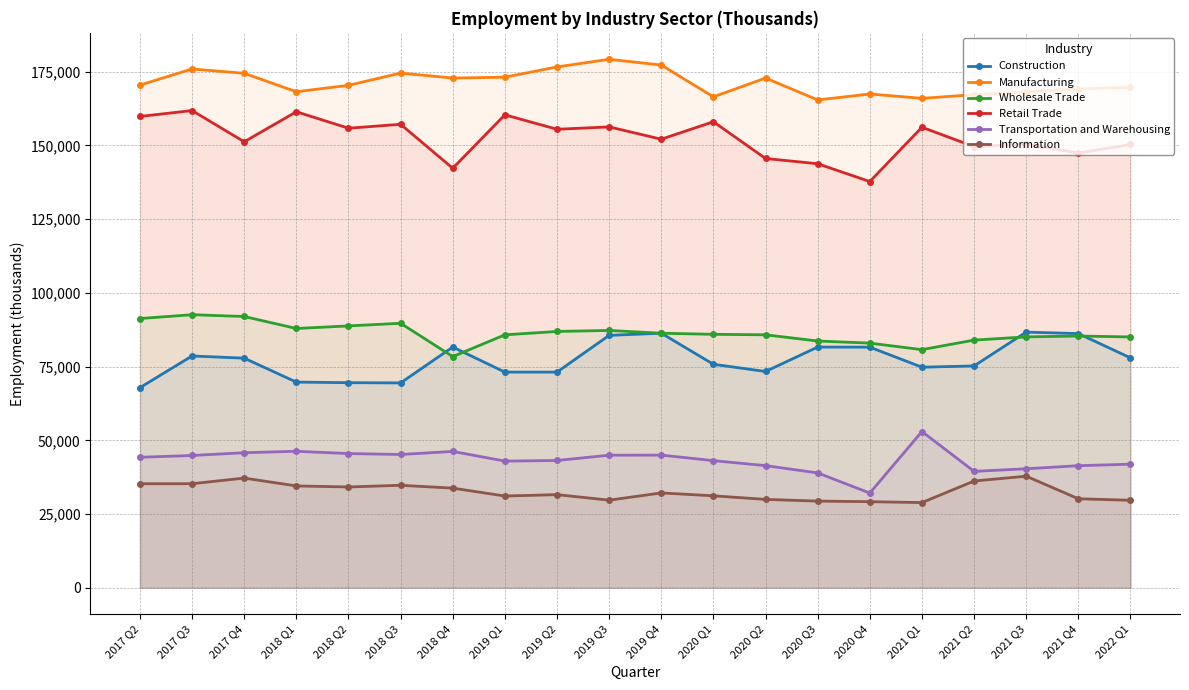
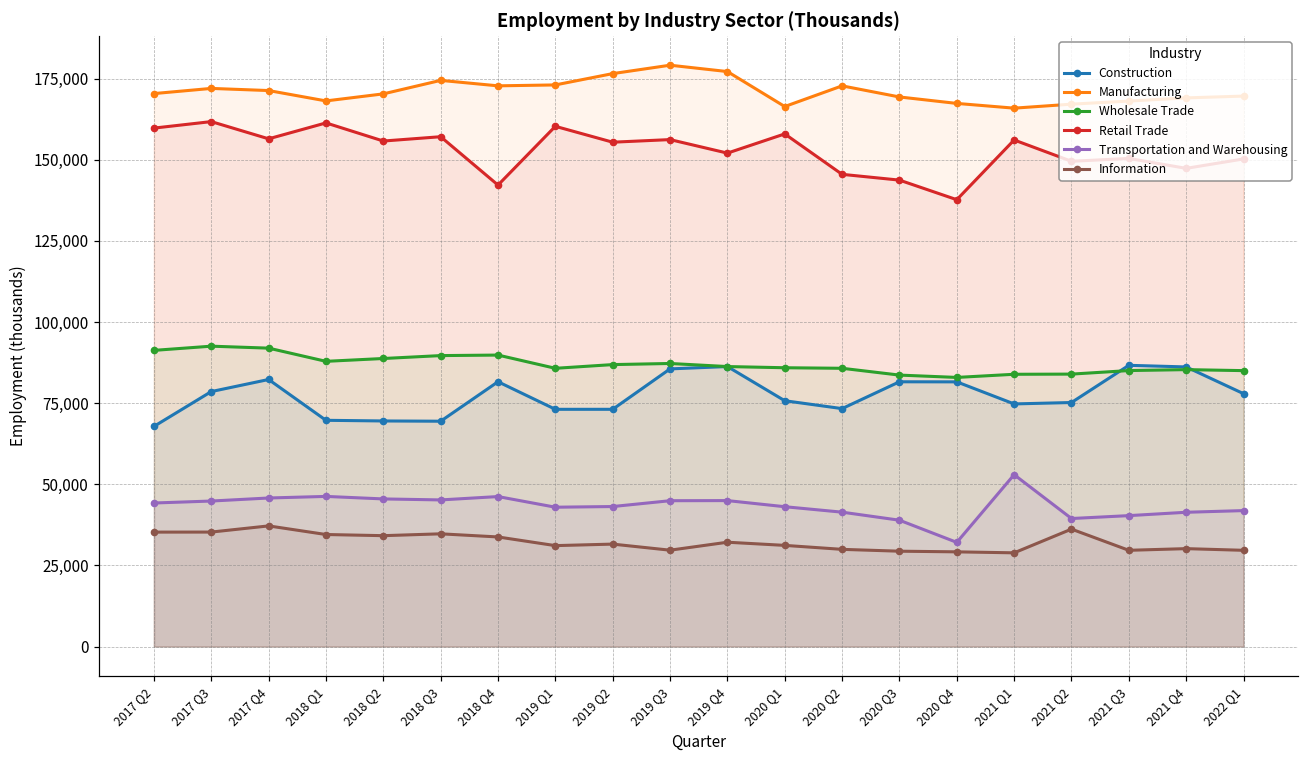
Manufacturing, 2017 Q3: 176,000 -> 172,000
Construction, 2017 Q4: 78,000 -> 82,000
Manufacturing, 2017 Q4: 174,000 -> 171,000
Retail Trade, 2017 Q4: 151,000 -> 156,000
Wholesale Trade, 2018 Q4: 78,000 -> 90,000
Manufacturing, 2020 Q3: 165,000 -> 169,000
Wholesale Trade, 2021 Q1: 81,000 -> 84,000
Information, 2021 Q3: 38,000 -> 30,000
